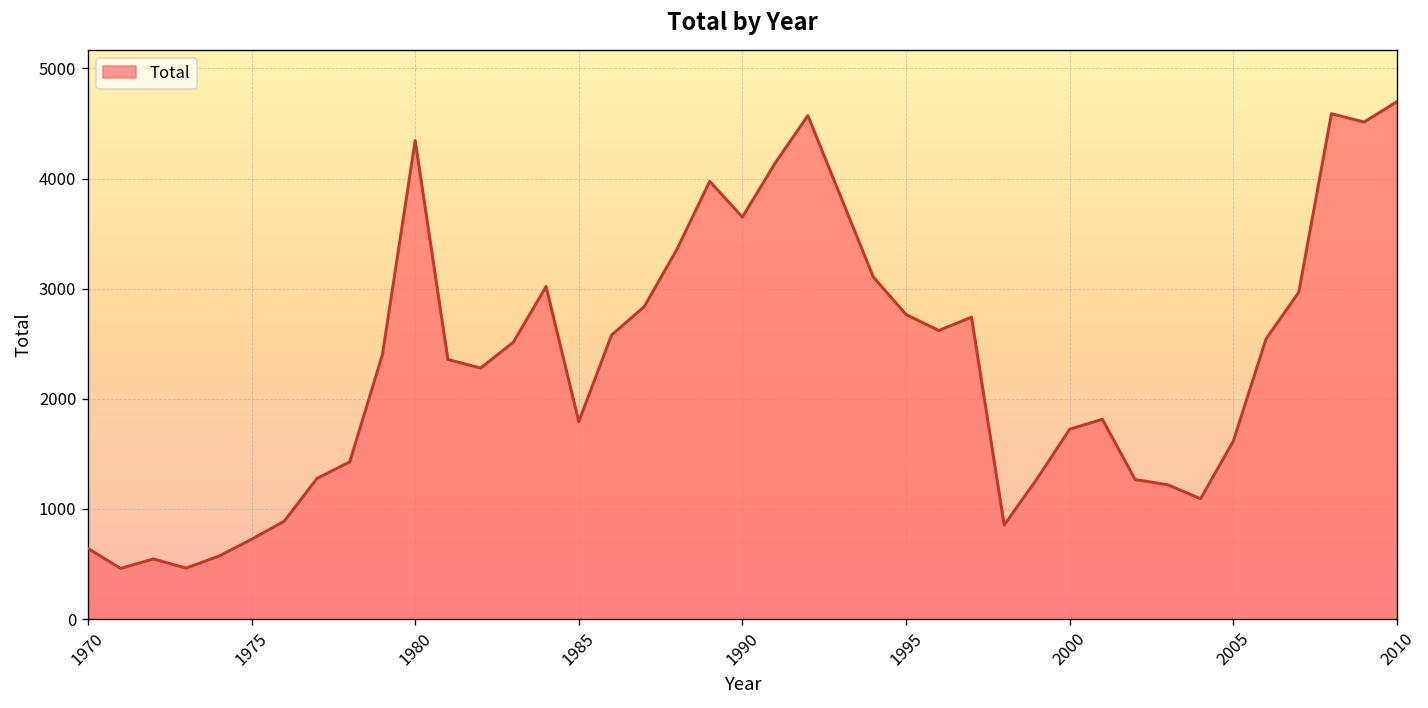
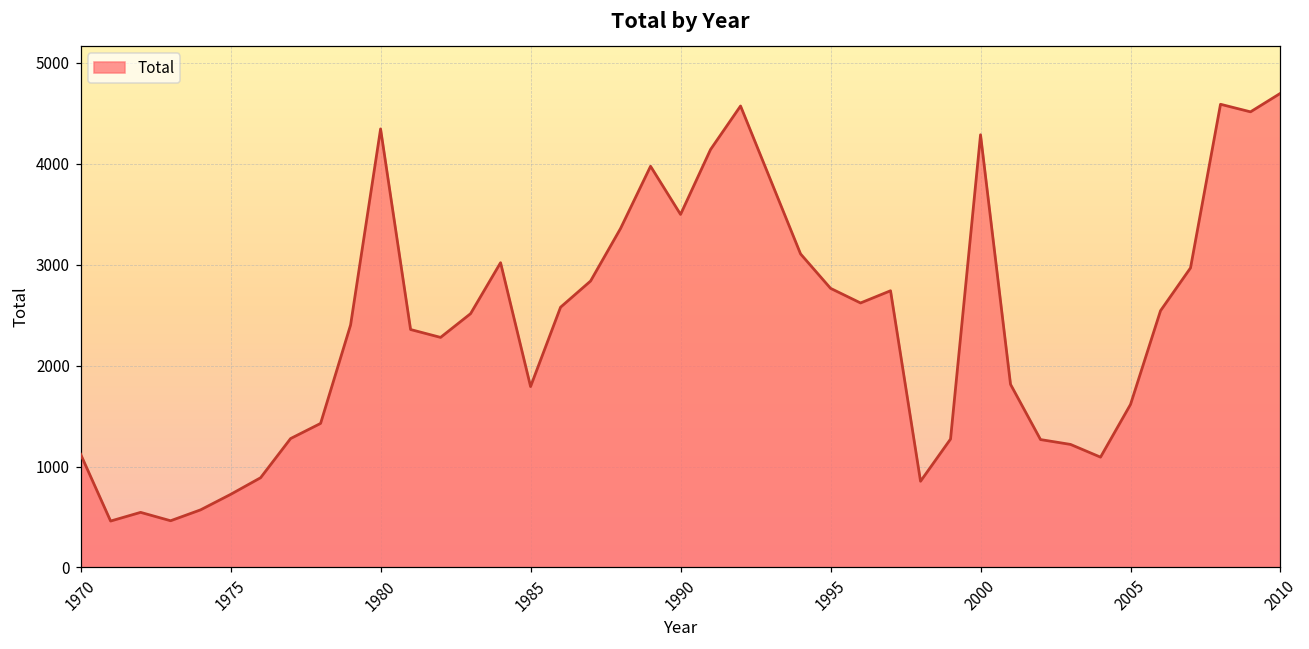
1970: 600 -> 1100
1990: 3700 -> 3500
2000: 1700 -> 4300
